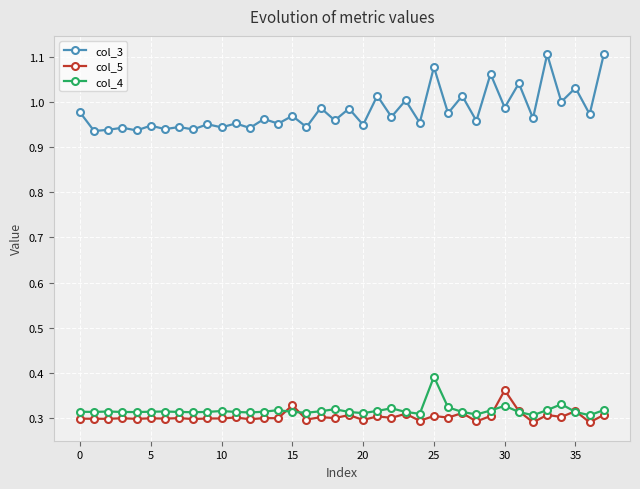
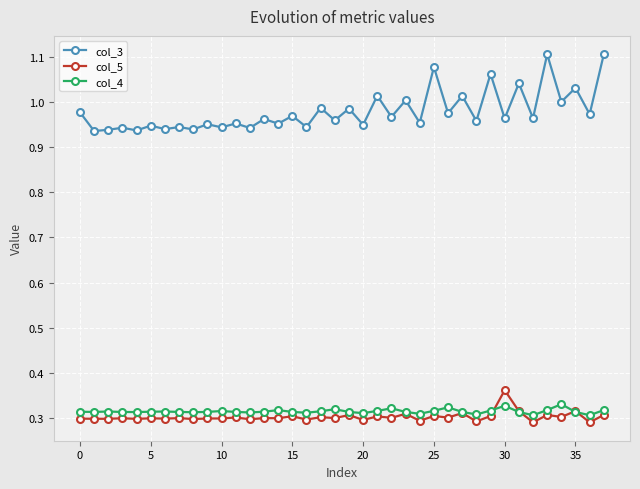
col_5, 15: 0.33 -> 0.30
col_4, 25: 0.39 -> 0.32
col_3, 30: 0.99 -> 0.96
